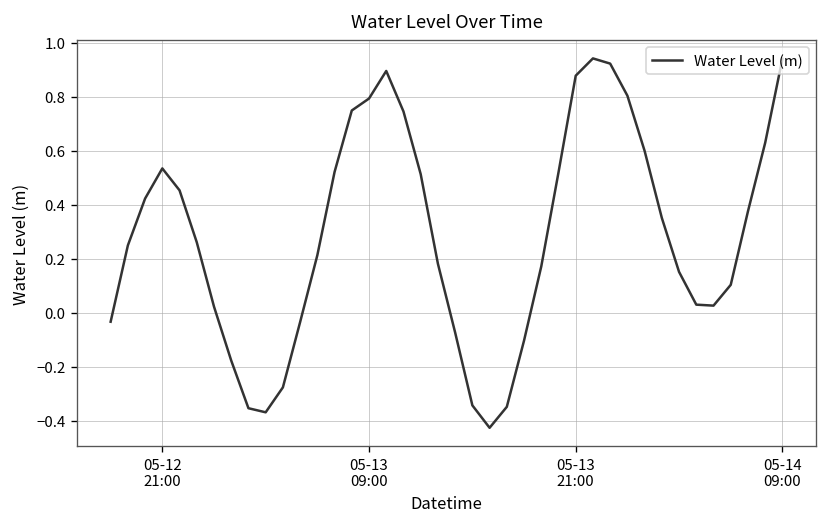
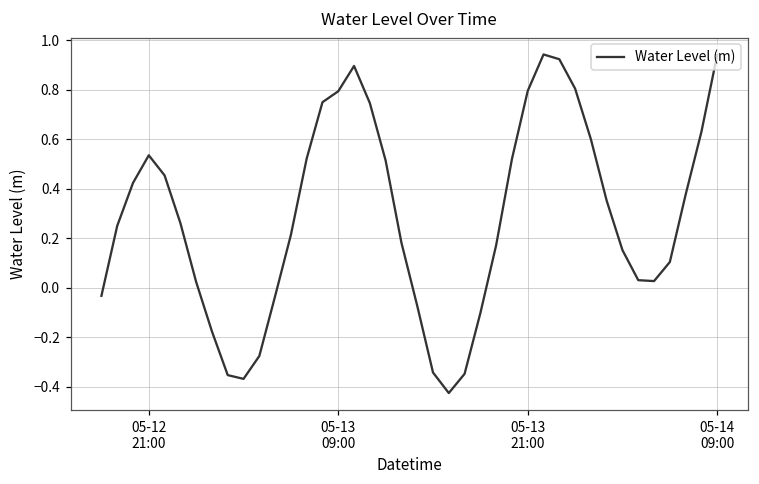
05-13 21:00: 0.88 -> 0.80
